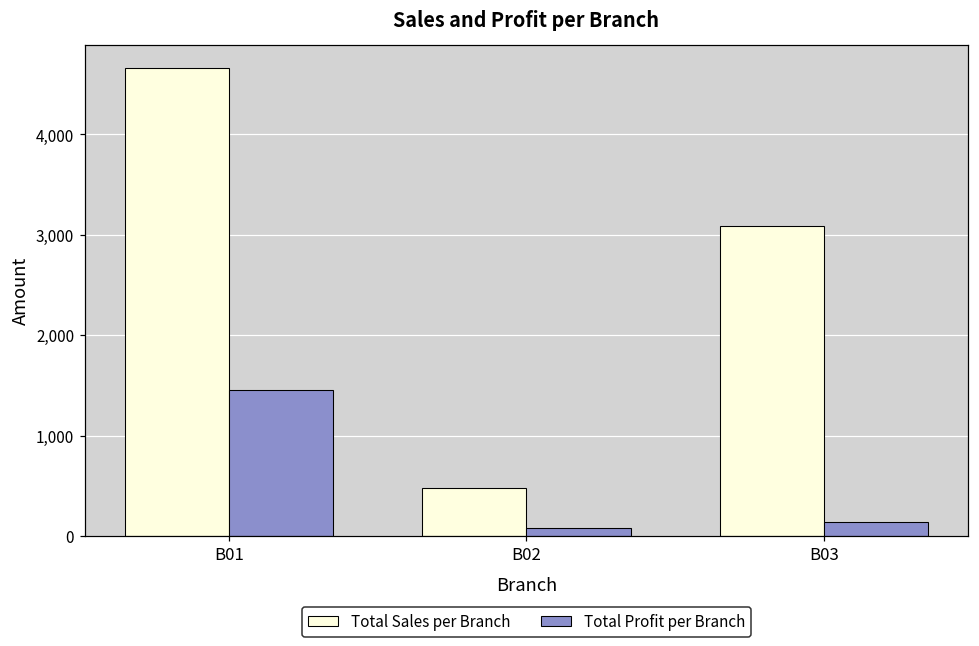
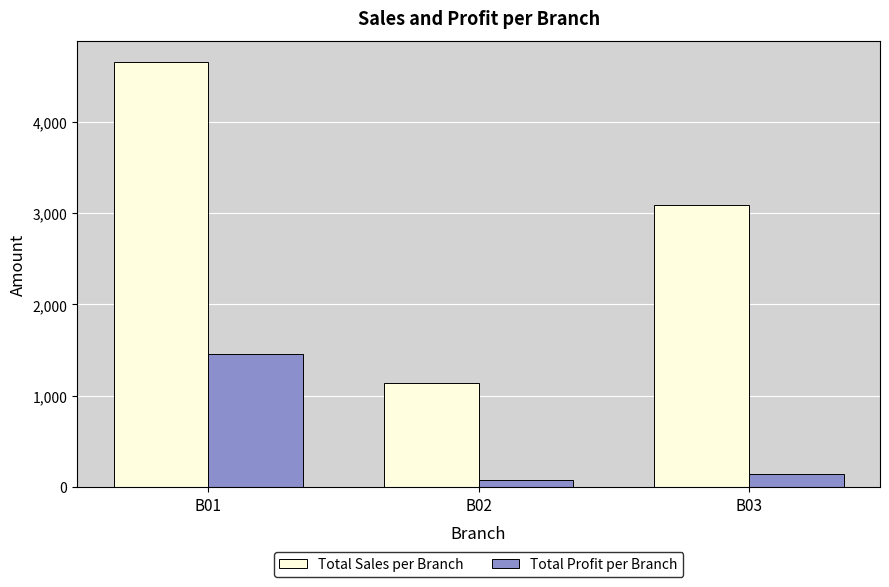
Total Sales per Branch, B02: 500 -> 1,100
